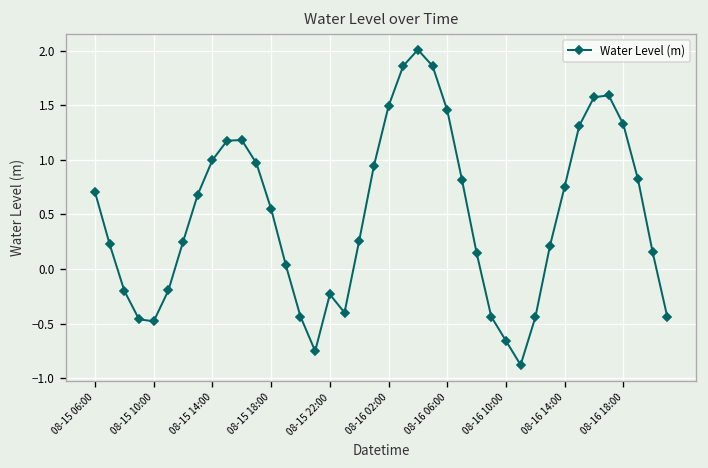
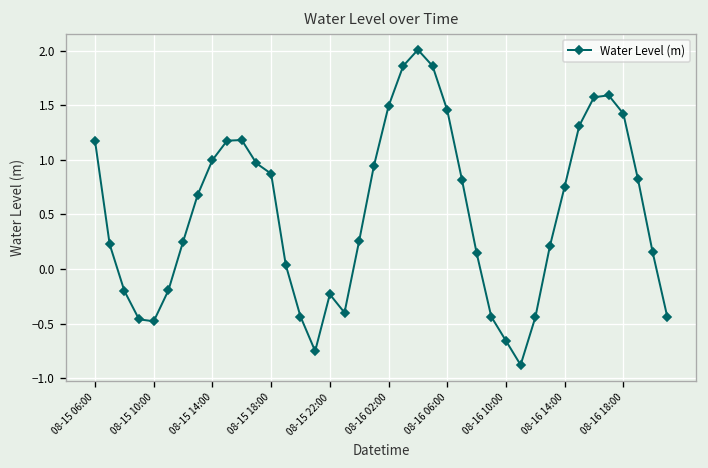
08-15 06:00: 0.7 -> 1.2
08-15 18:00: 0.6 -> 0.9
08-16 18:00: 1.3 -> 1.4
